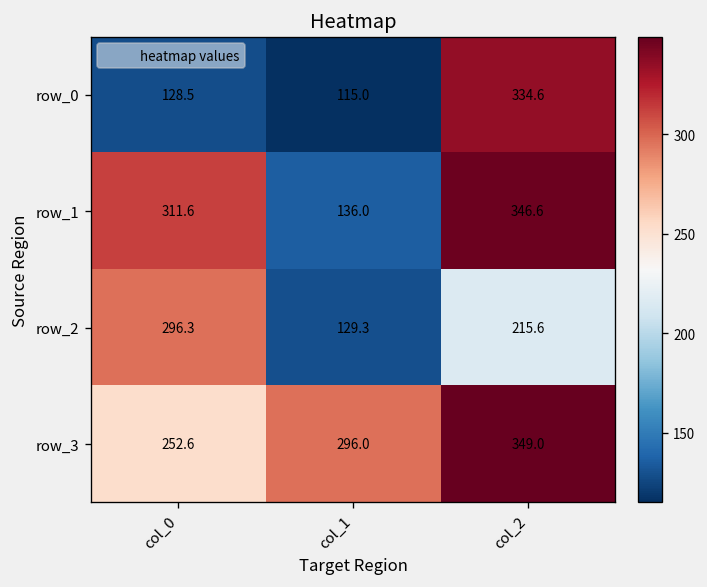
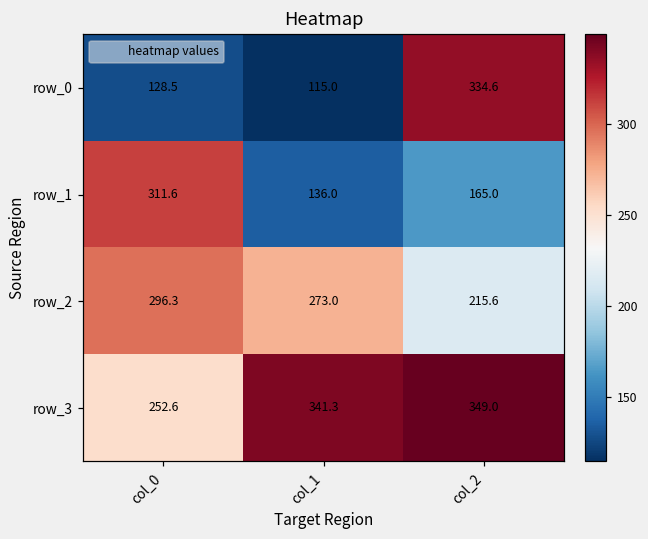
row_1, col_2: 346.6 -> 165.0
row_2, col_1: 129.3 -> 273.0
row_3, col_1: 296.0 -> 341.3
